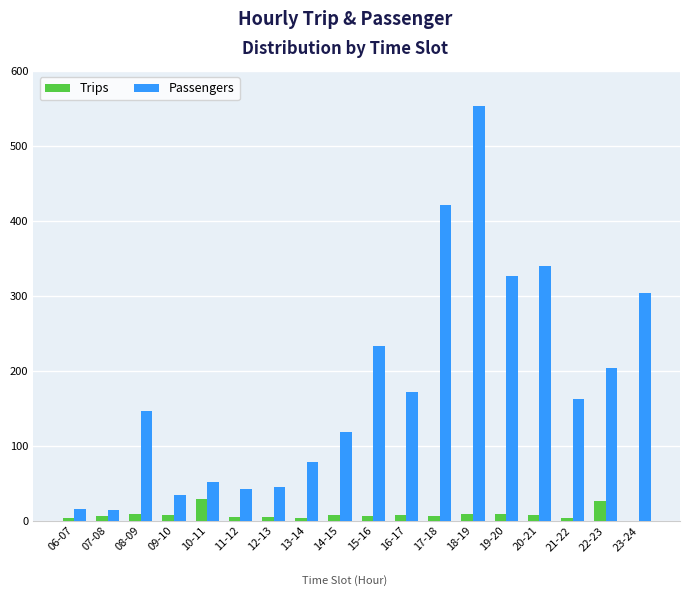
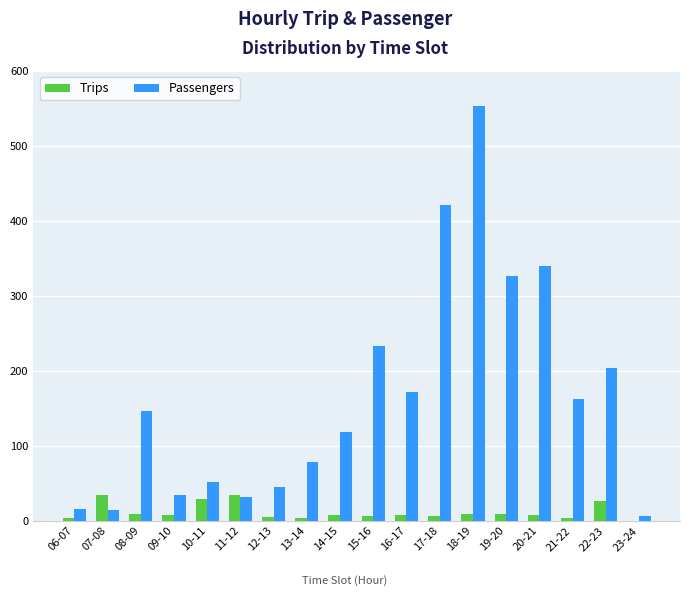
Trips, 07-08: 10 -> 30
Trips, 11-12: 10 -> 30
Passengers, 11-12: 40 -> 30
Passengers, 23-24: 300 -> 10
